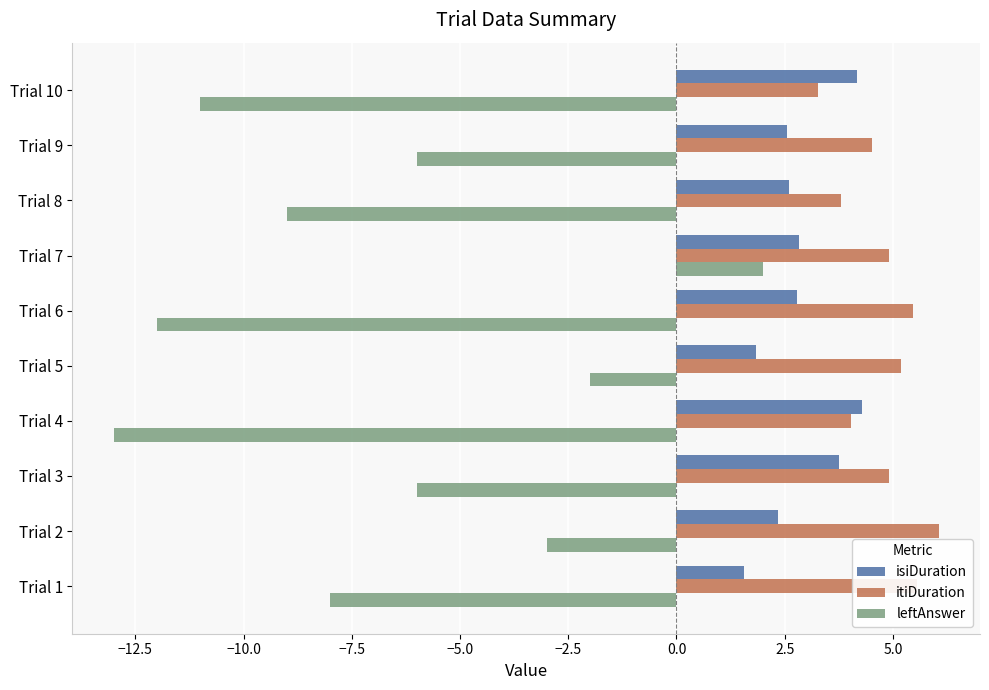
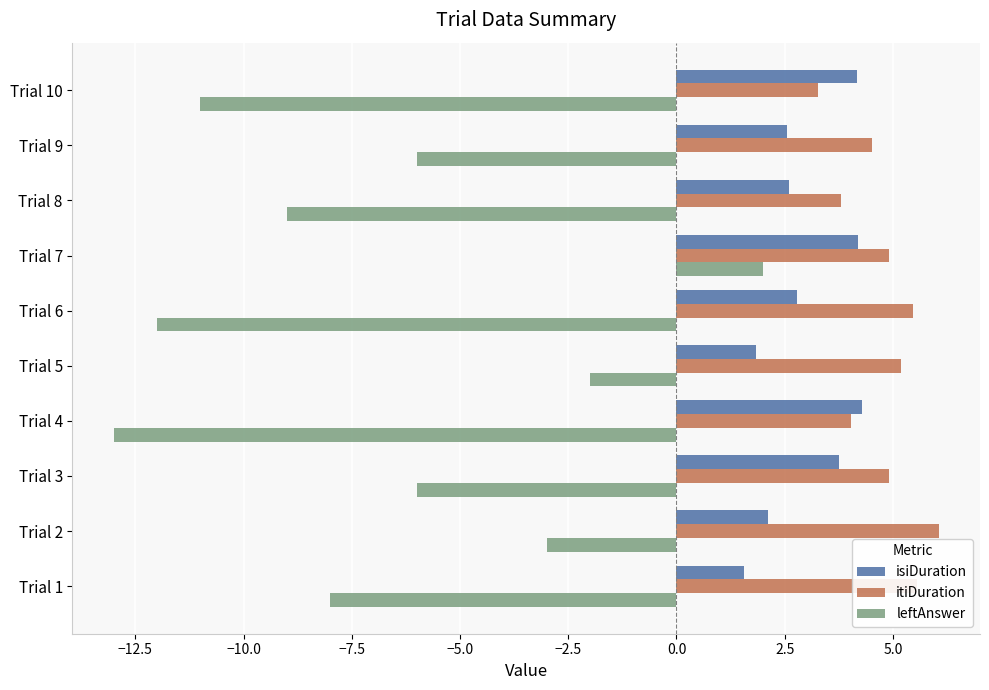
isiDuration, Trial 7: 2.8 -> 4.2
isiDuration, Trial 2: 2.4 -> 2.1
